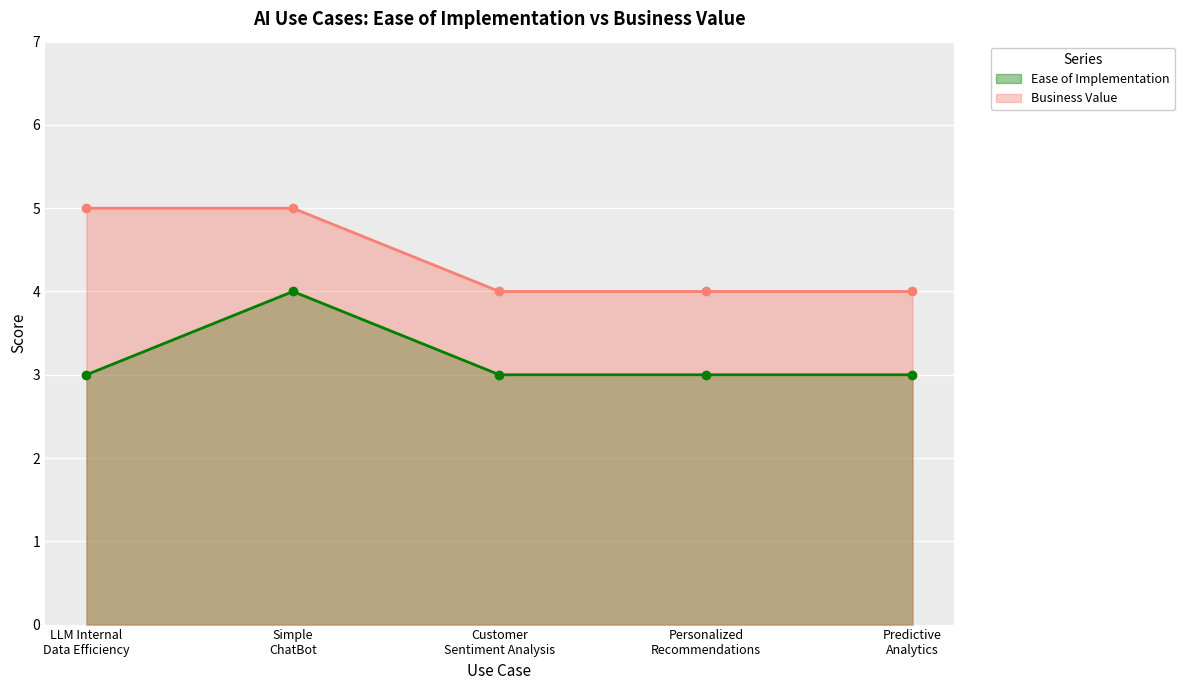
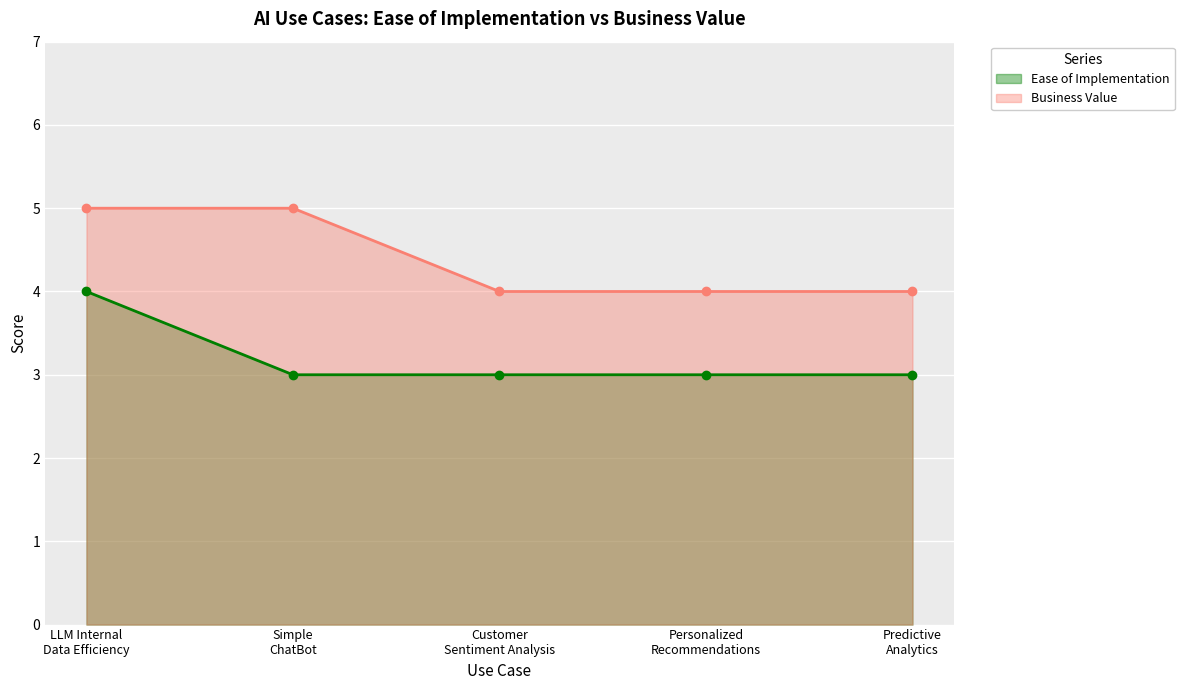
Ease of Implementation, LLM Internal Data Efficiency: 3 -> 4
Ease of Implementation, Simple ChatBot: 4 -> 3
